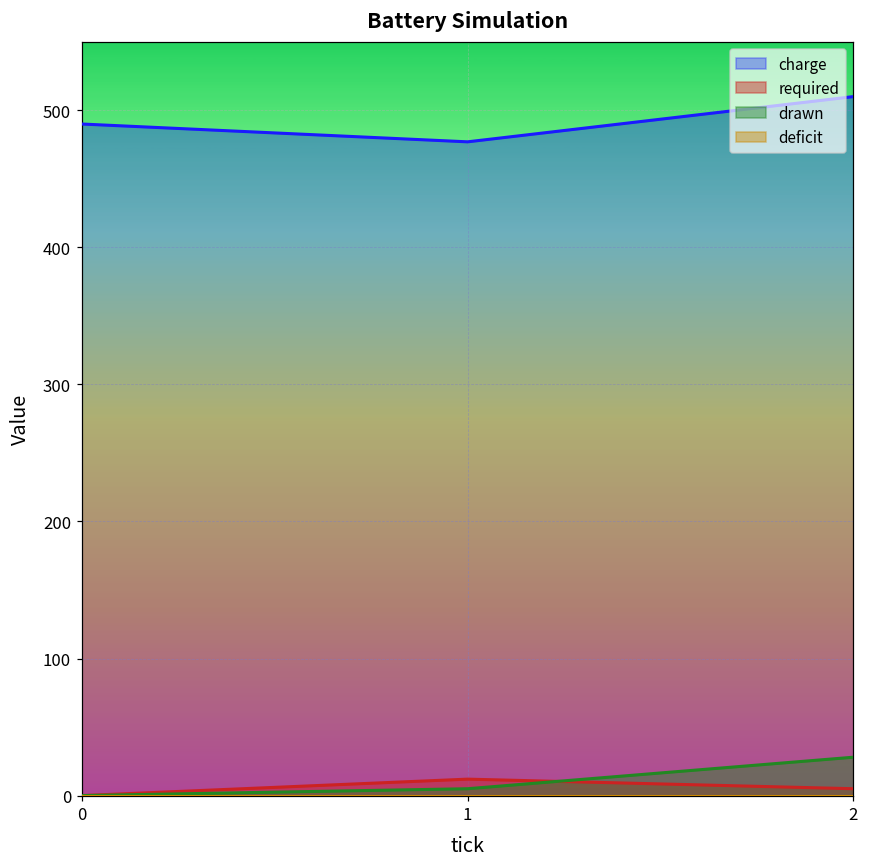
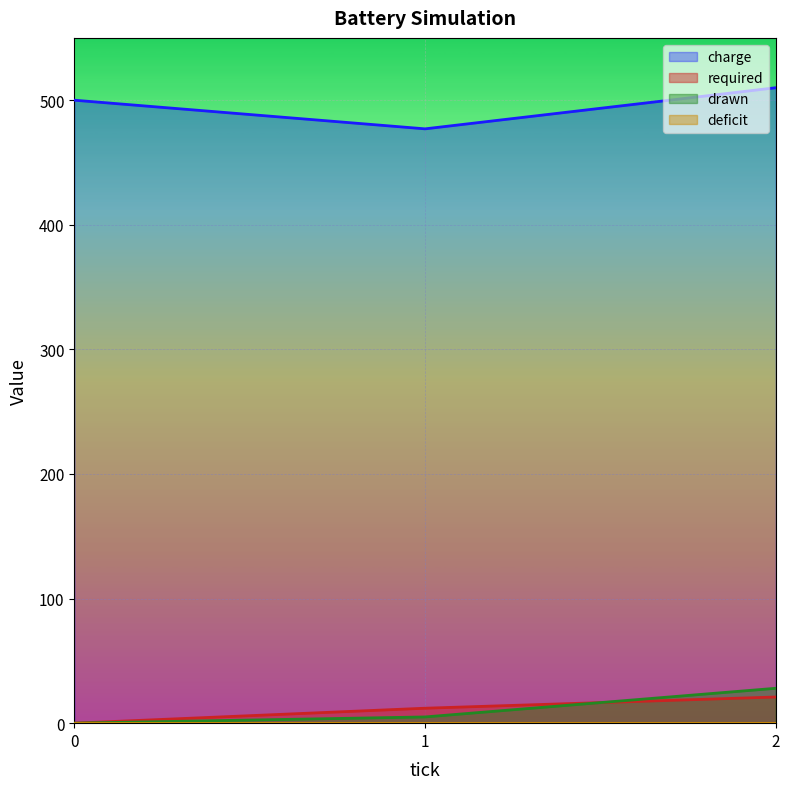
charge, 0: 490 -> 500
required, 2: 5 -> 21
